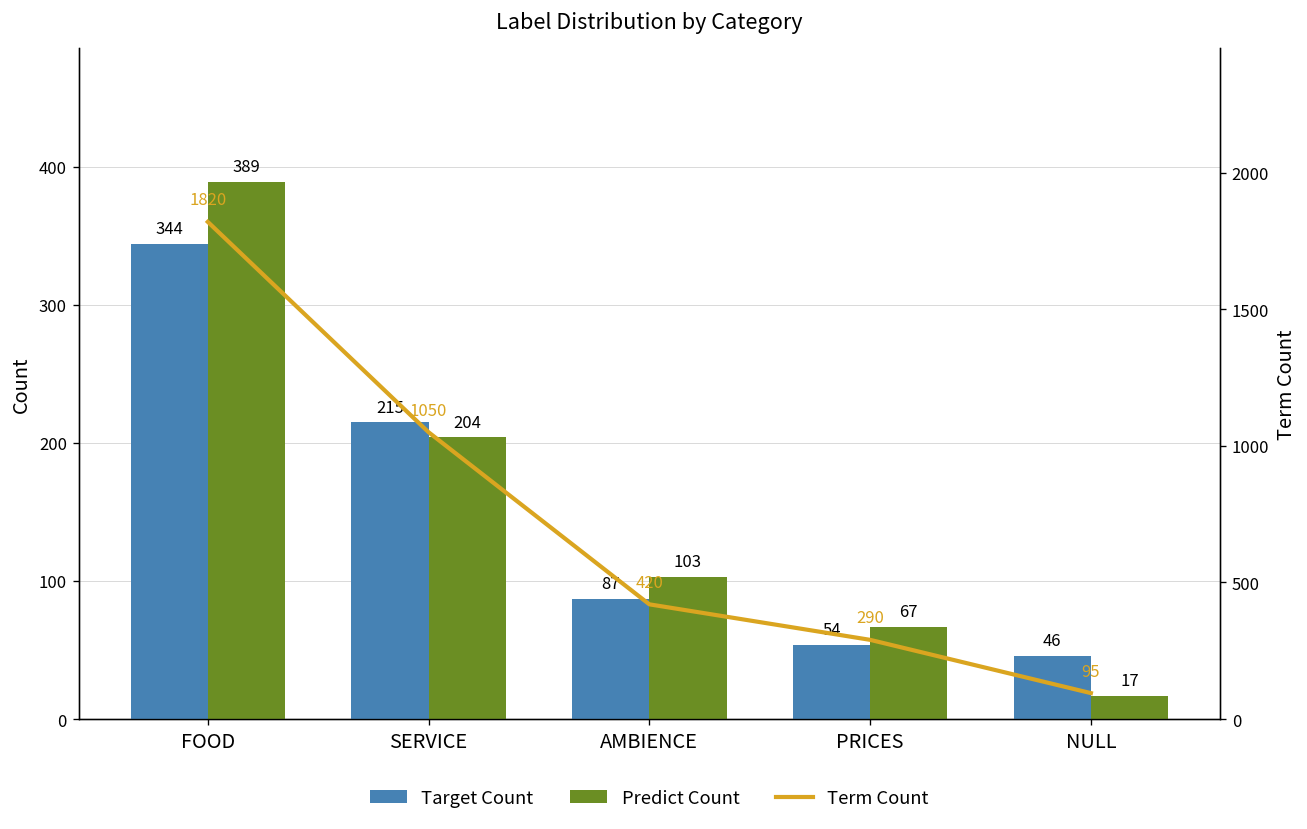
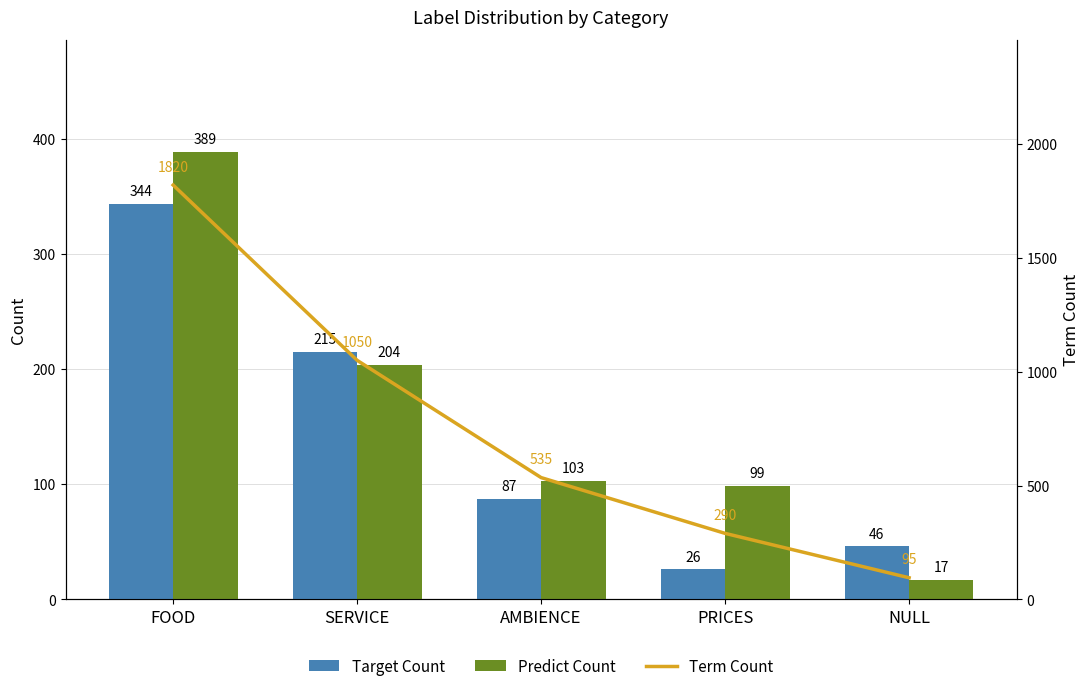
Target Count, PRICES: 54 -> 26
Predict Count, PRICES: 67 -> 99
Term Count, AMBIENCE: 420 -> 535
